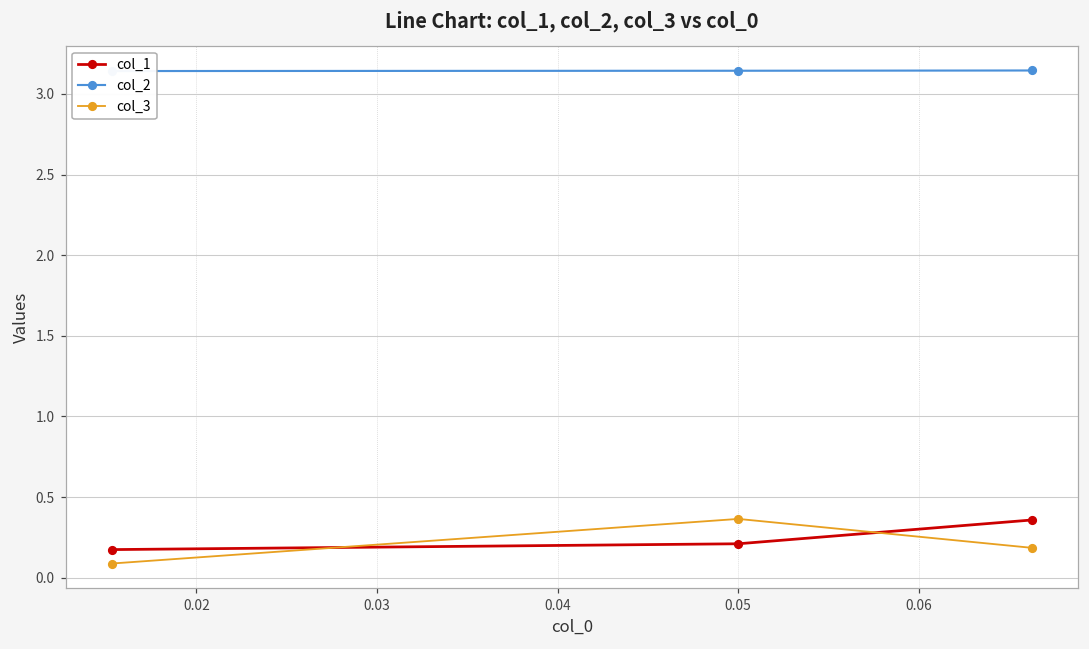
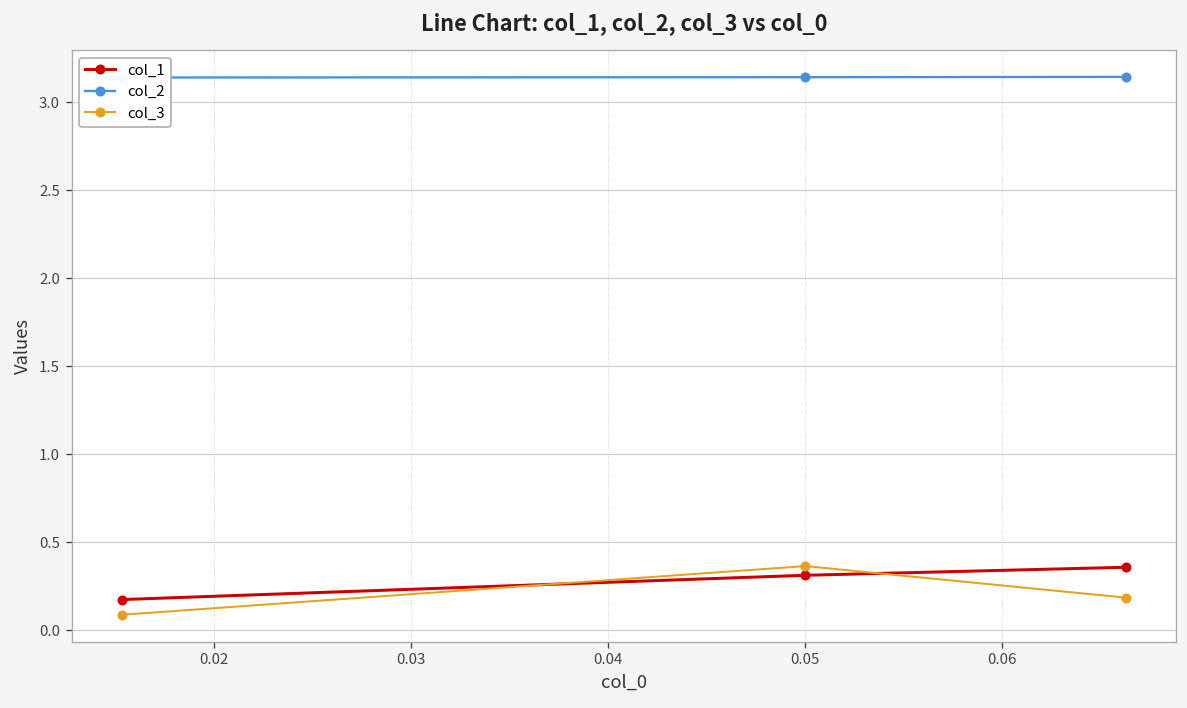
col_1, 0.05: 0.21 -> 0.31
